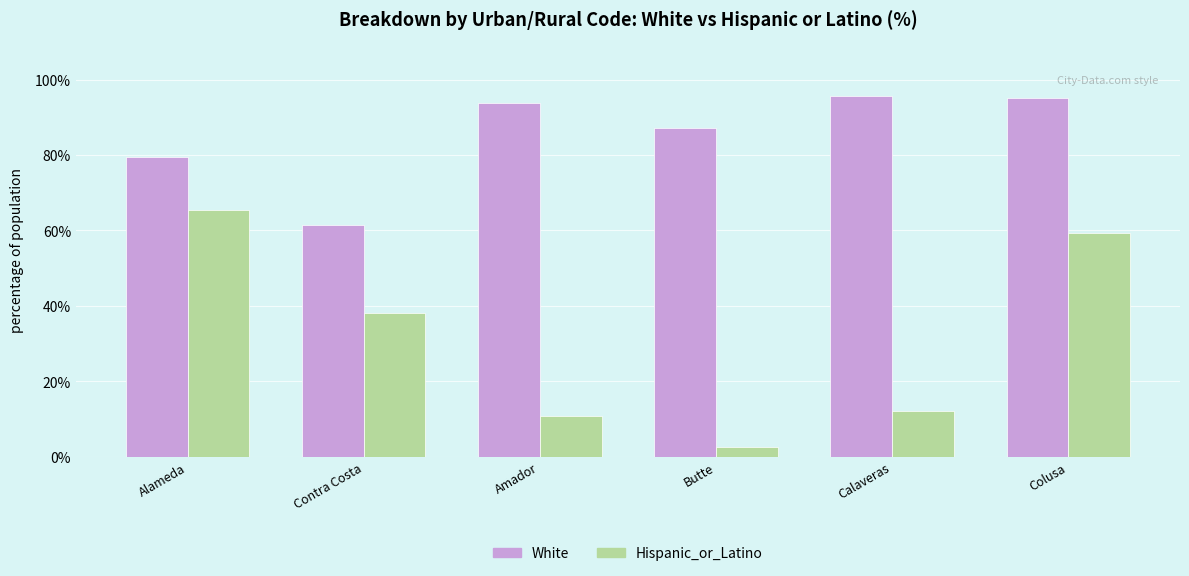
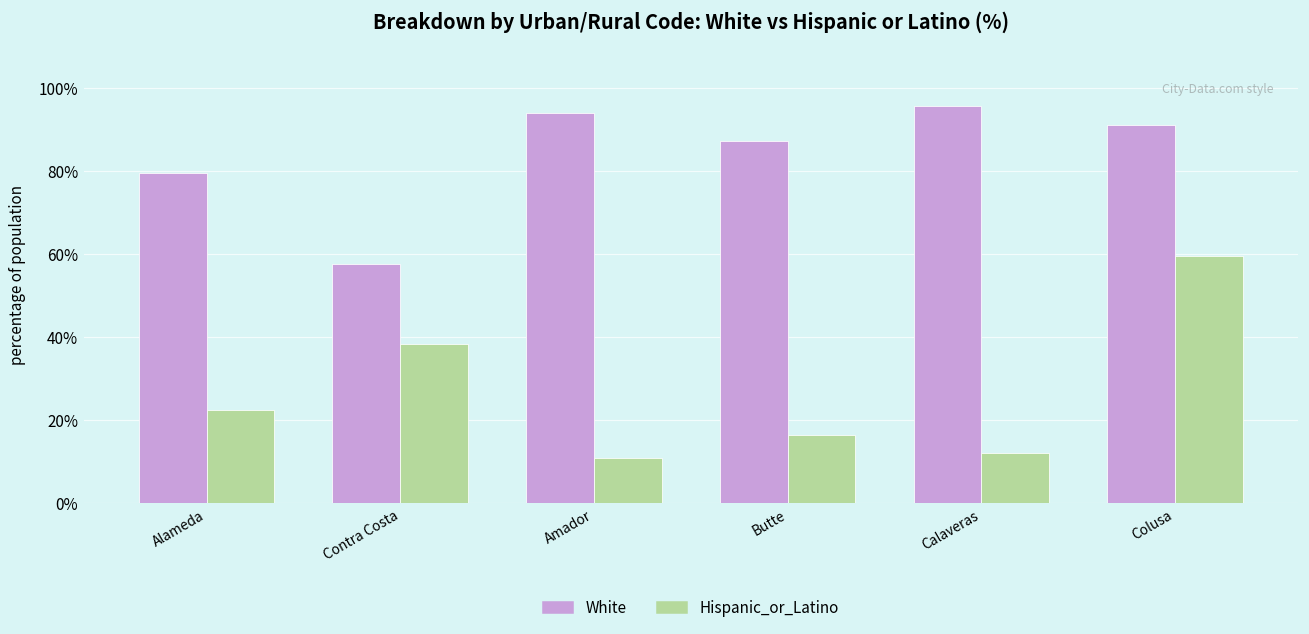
Hispanic_or_Latino, Alameda: 66% -> 22%
White, Contra Costa: 62% -> 58%
Hispanic_or_Latino, Butte: 3% -> 16%
White, Colusa: 95% -> 91%
